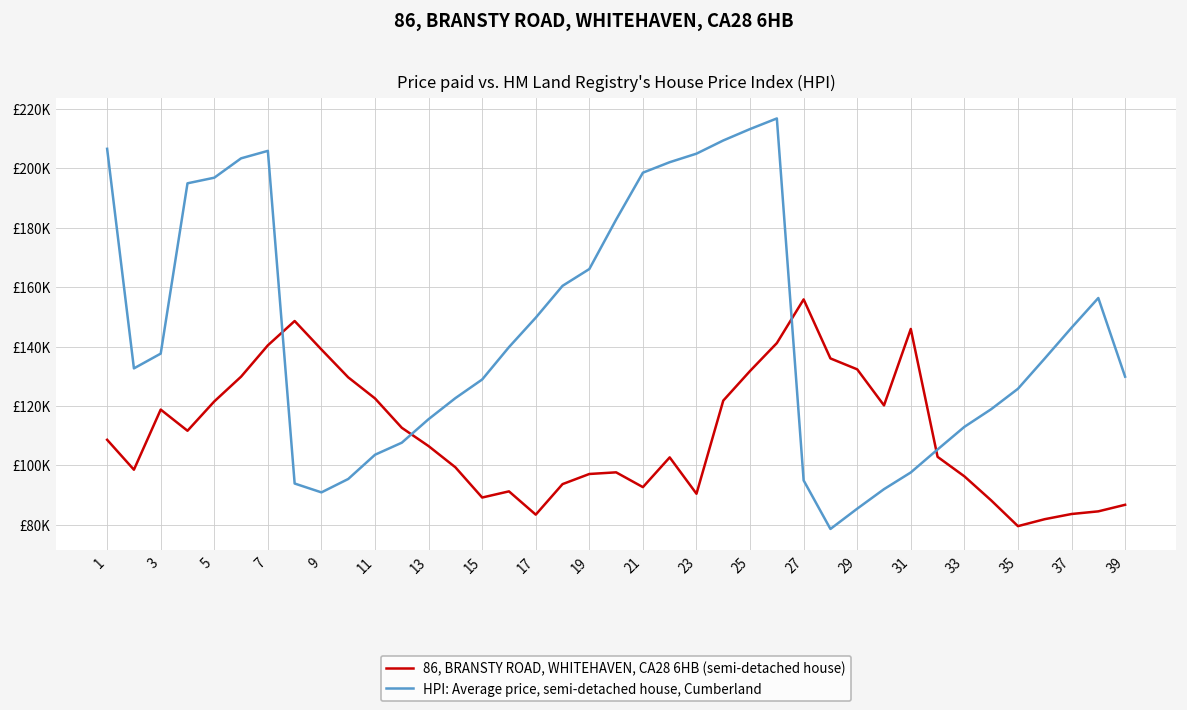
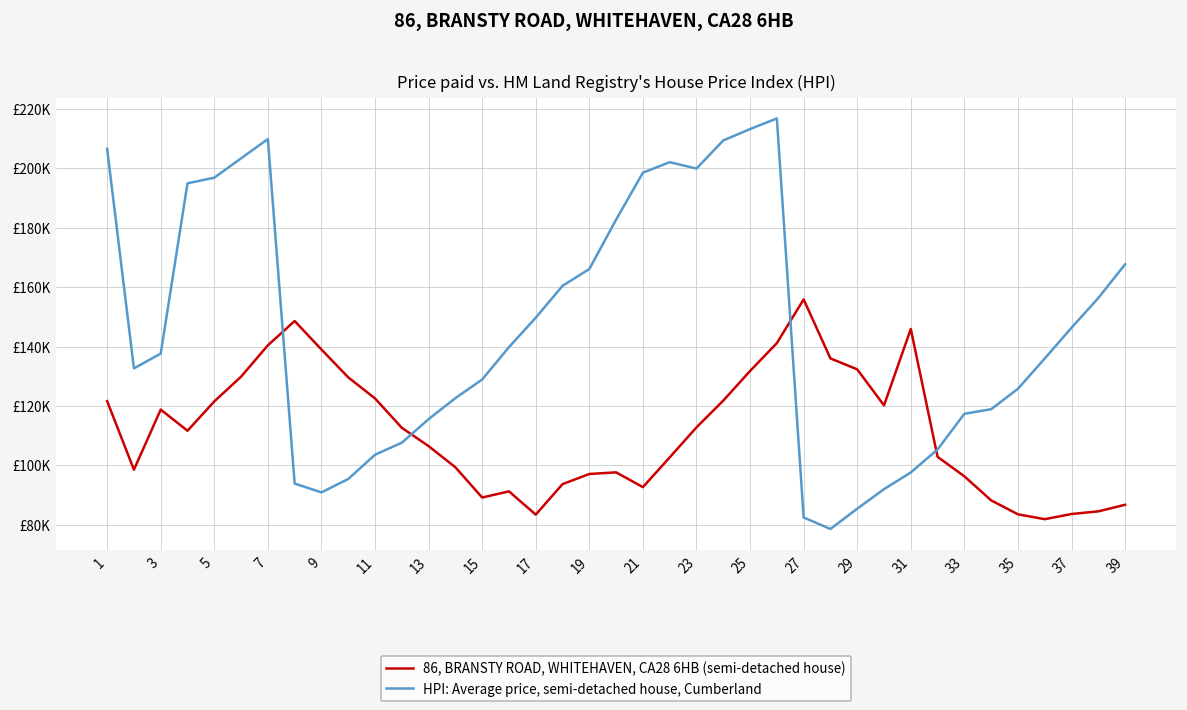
86, BRANSTY ROAD, WHITEHAVEN, CA28 6HB (semi-detached house), 1: £109000 -> £122000
HPI: Average price, semi-detached house, Cumberland, 7: £206000 -> £210000
86, BRANSTY ROAD, WHITEHAVEN, CA28 6HB (semi-detached house), 23: £90000 -> £113000
HPI: Average price, semi-detached house, Cumberland, 23: £205000 -> £200000
HPI: Average price, semi-detached house, Cumberland, 27: £95000 -> £82000
HPI: Average price, semi-detached house, Cumberland, 33: £113000 -> £117000
86, BRANSTY ROAD, WHITEHAVEN, CA28 6HB (semi-detached house), 35: £79000 -> £83000
HPI: Average price, semi-detached house, Cumberland, 39: £130000 -> £168000
